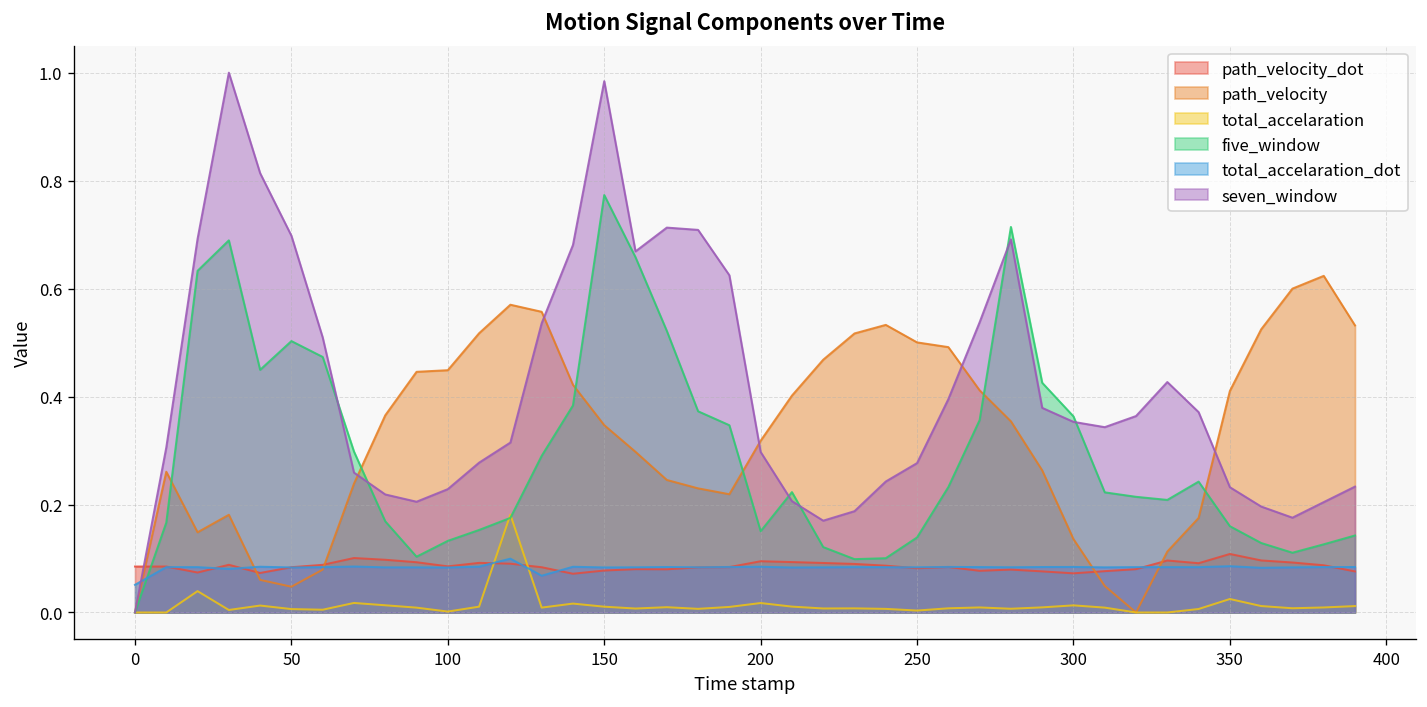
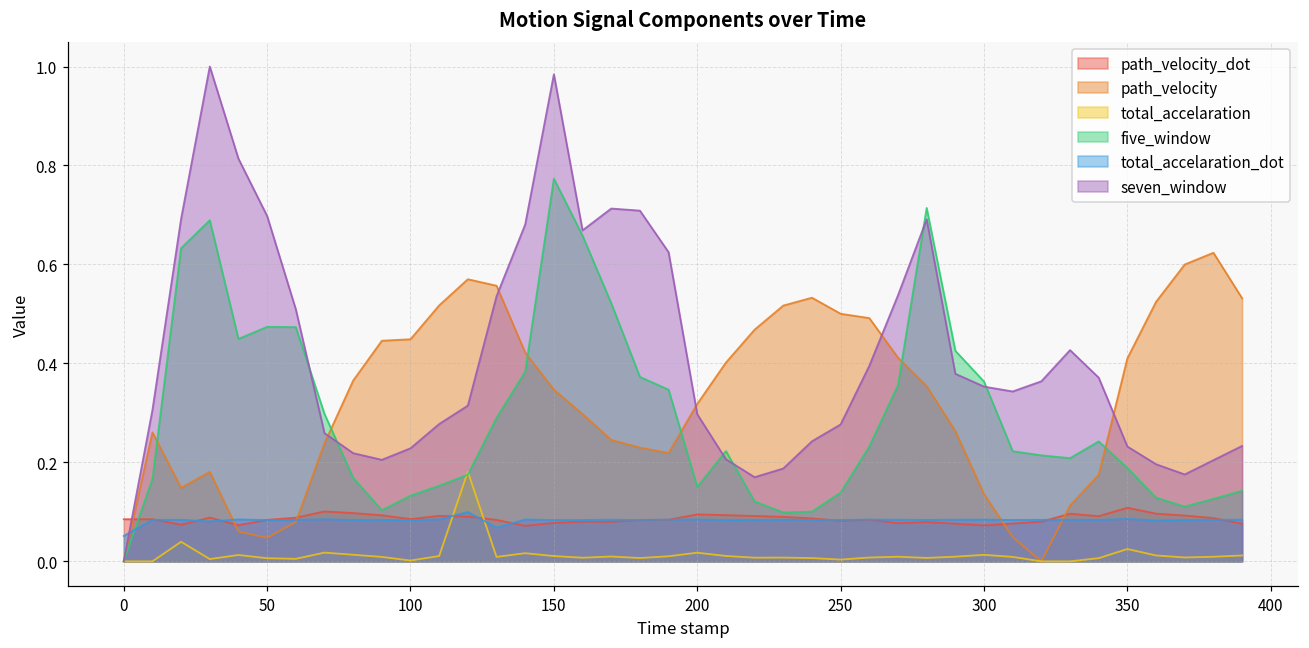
five_window, 50: 0.50 -> 0.47
five_window, 350: 0.16 -> 0.19
